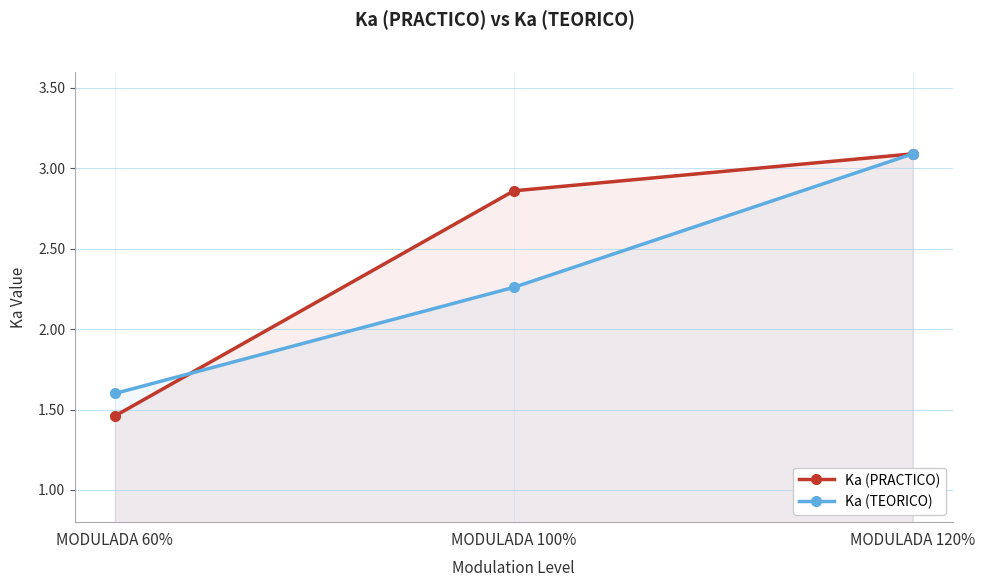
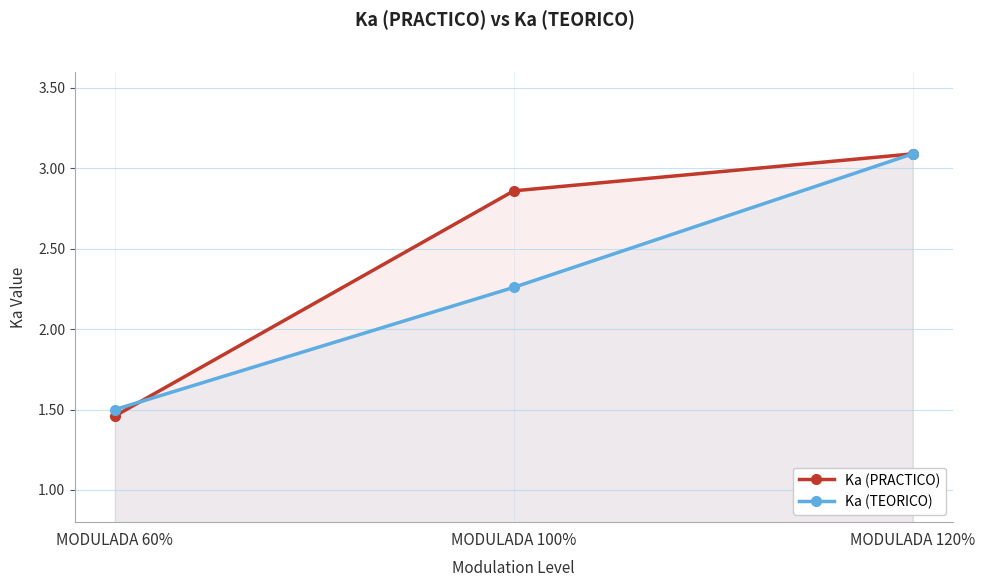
Ka (TEORICO), MODULADA 60%: 1.6 -> 1.5
